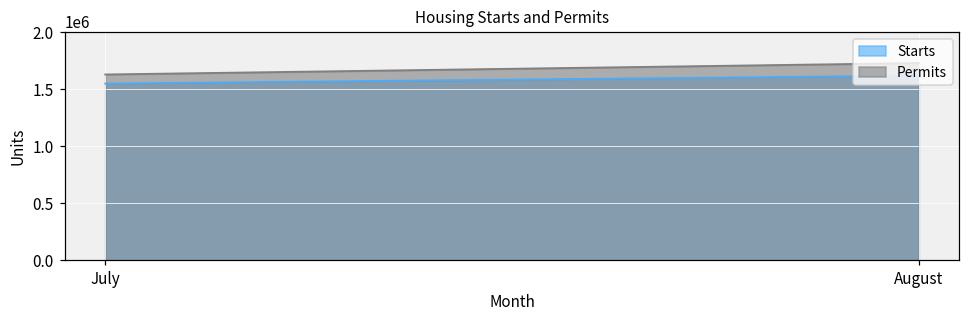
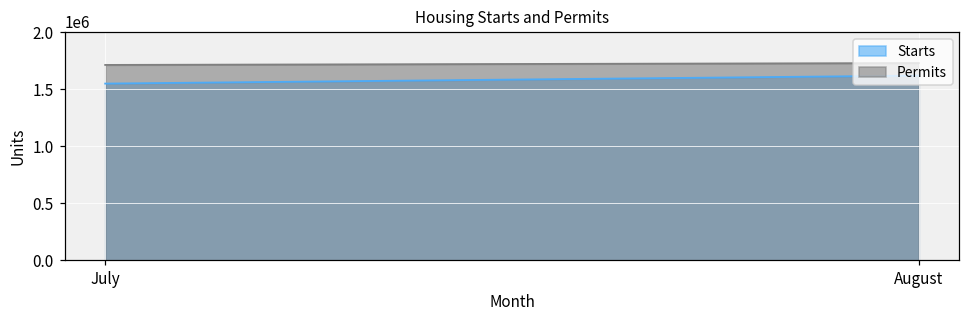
Permits, July: 1630000 -> 1710000
